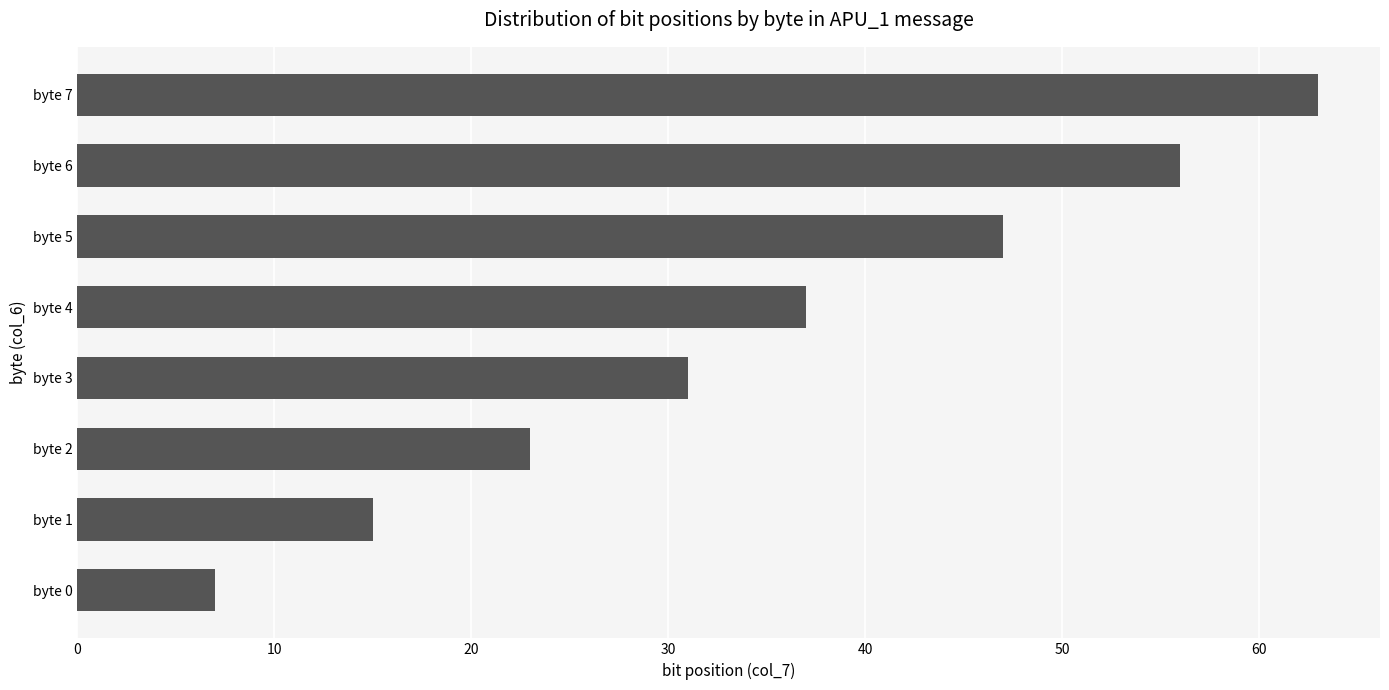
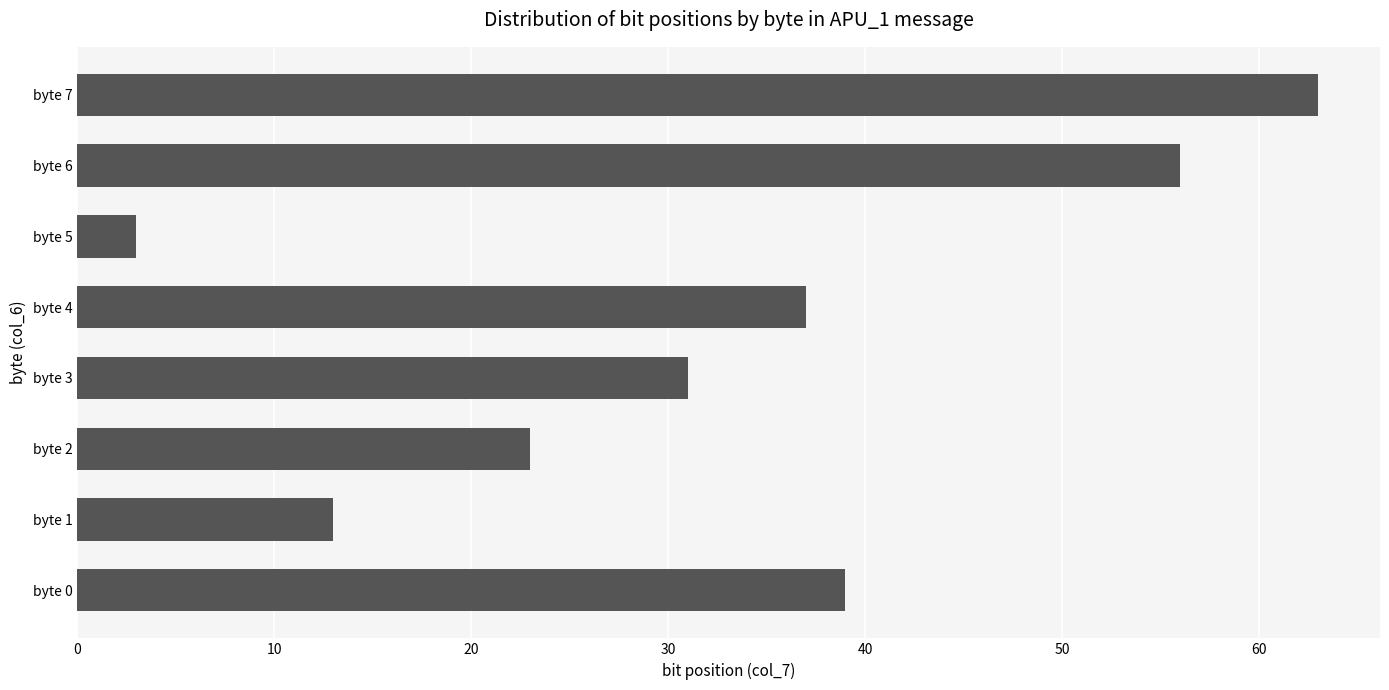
byte 5: 47 -> 3
byte 1: 15 -> 13
byte 0: 7 -> 39
